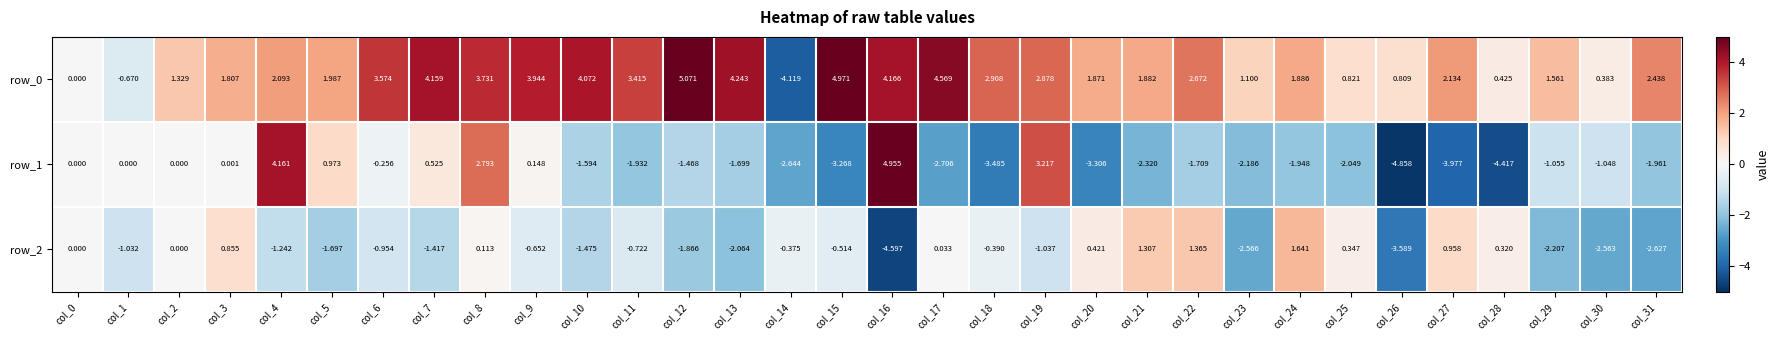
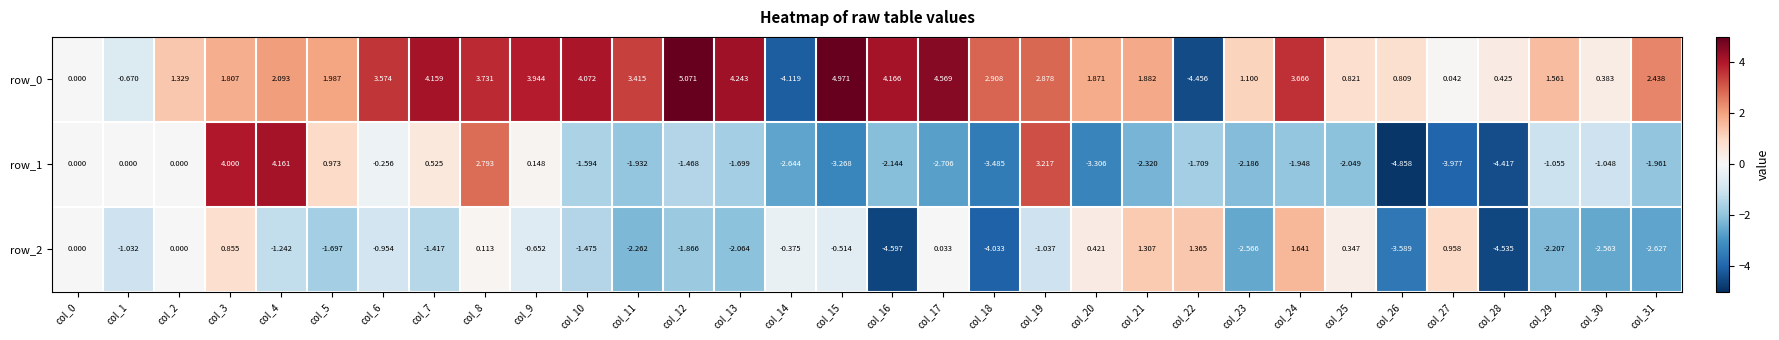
row_0, col_22: 2.672 -> -4.456
row_0, col_24: 1.886 -> 3.666
row_0, col_27: 2.134 -> 0.042
row_1, col_3: 0.001 -> 4.000
row_1, col_16: 4.955 -> -2.144
row_2, col_11: -0.722 -> -2.262
row_2, col_18: -0.390 -> -4.033
row_2, col_28: 0.320 -> -4.535
